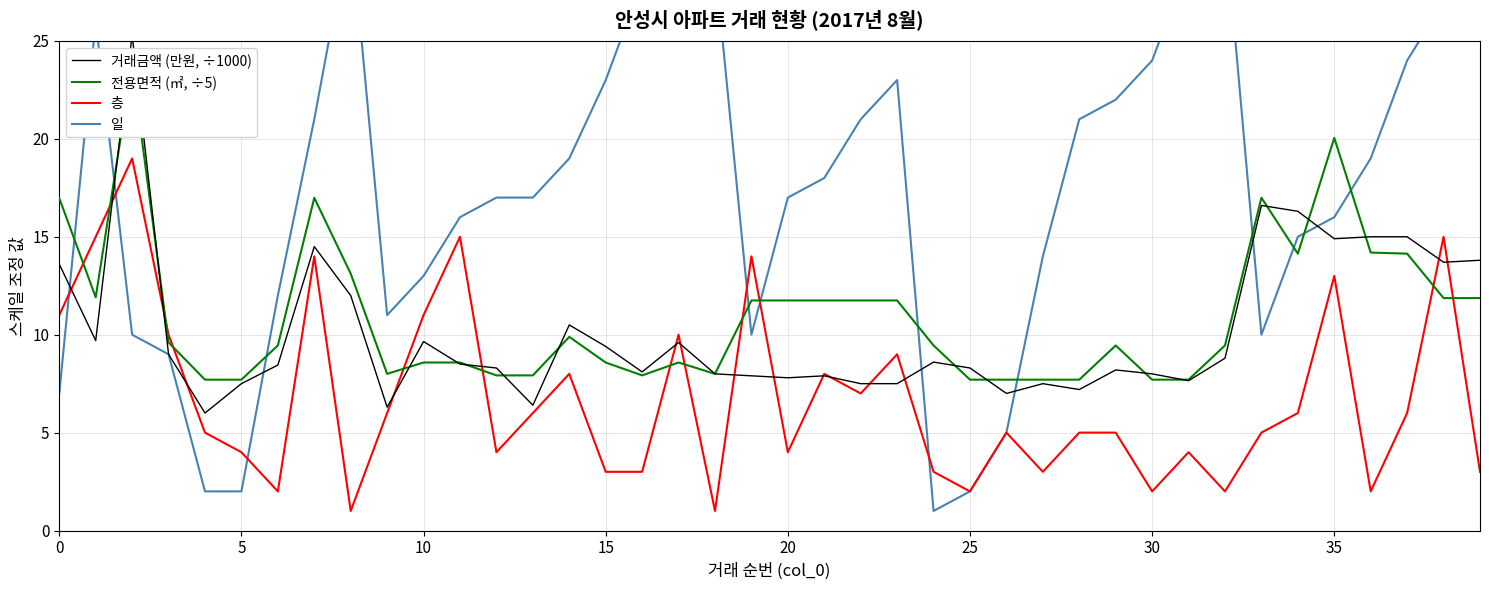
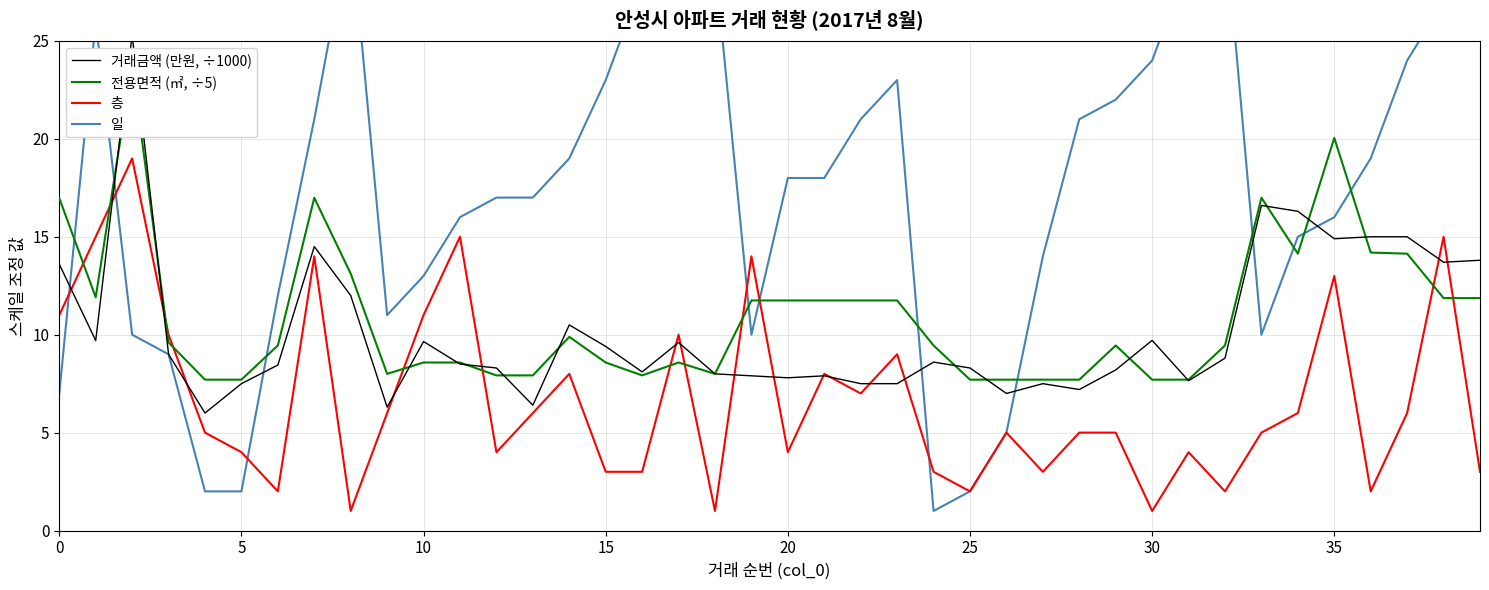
일, 20: 17 -> 18
거래금액 (만원, ÷1000), 30: 8.0 -> 9.7
층, 30: 2 -> 1
